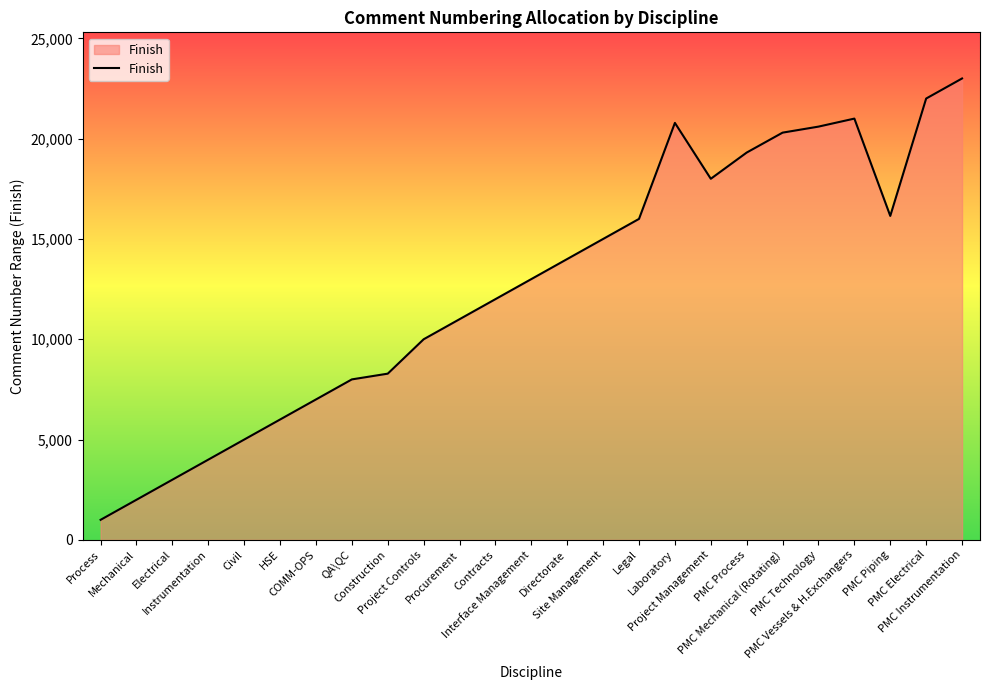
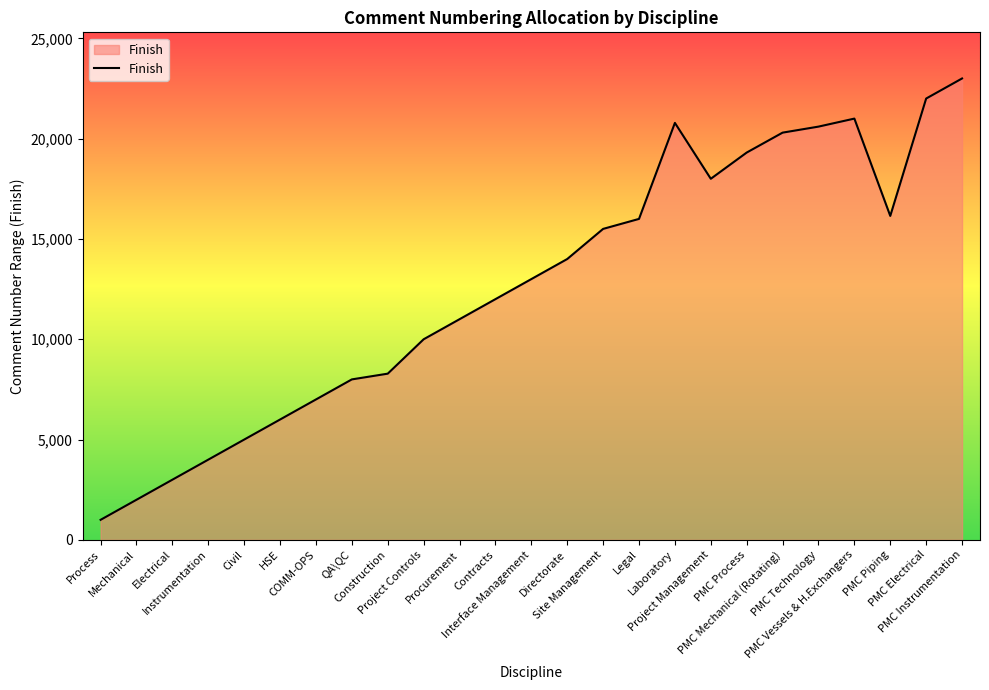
Site Management: 15,000 -> 15,500
